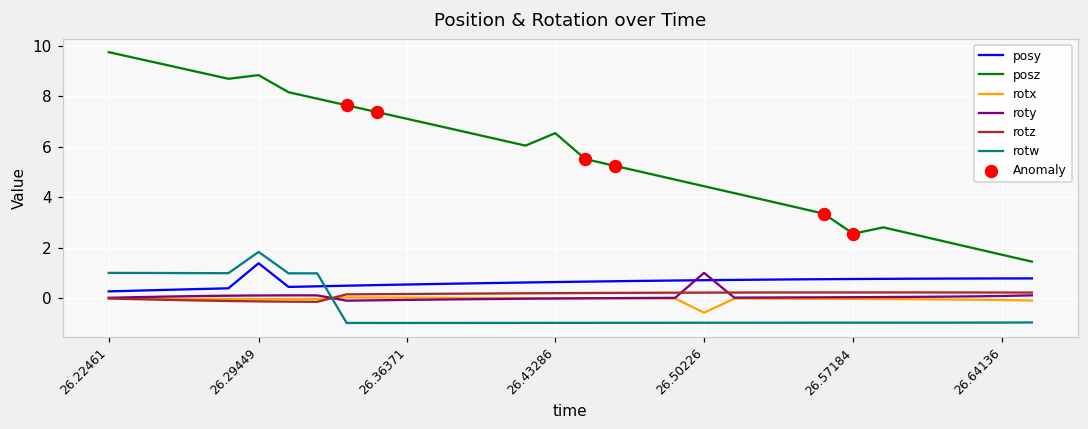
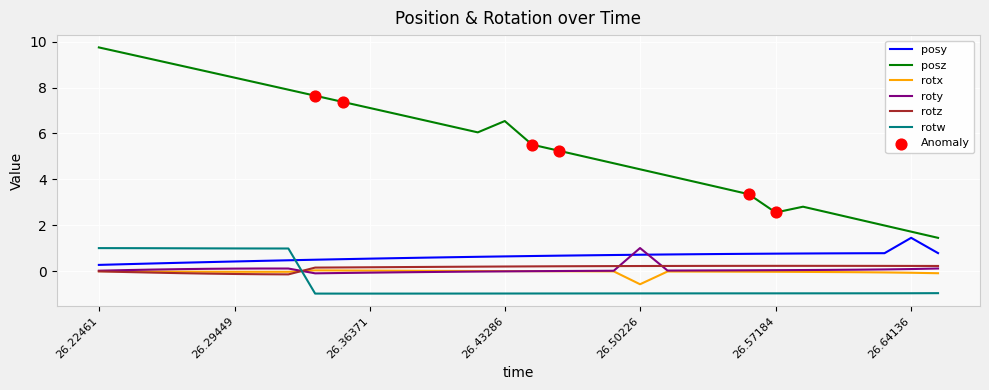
posy, 26.29449: 1.4 -> 0.4
posz, 26.29449: 8.8 -> 8.4
rotw, 26.29449: 1.8 -> 1.0
posy, 26.64136: 0.8 -> 1.4
